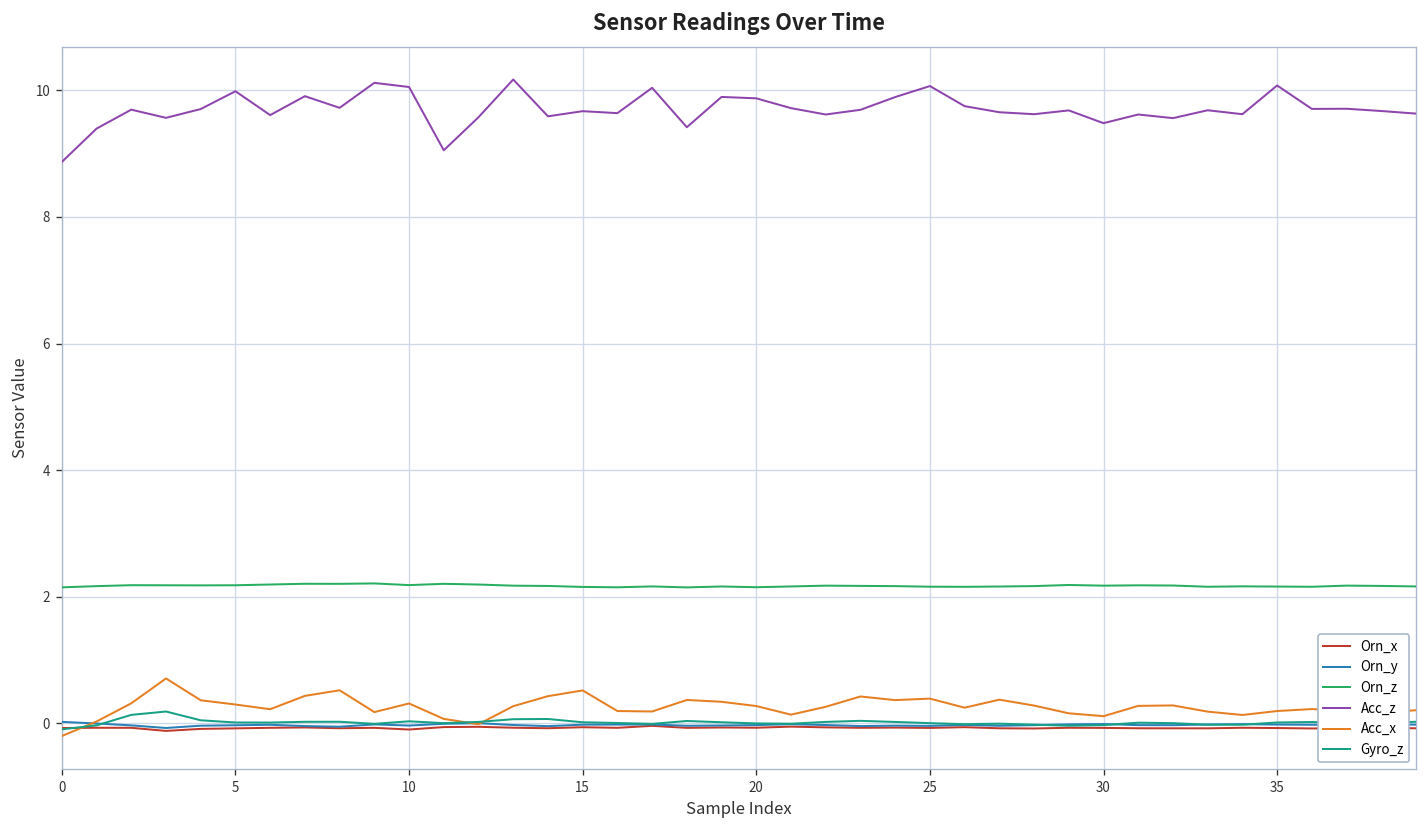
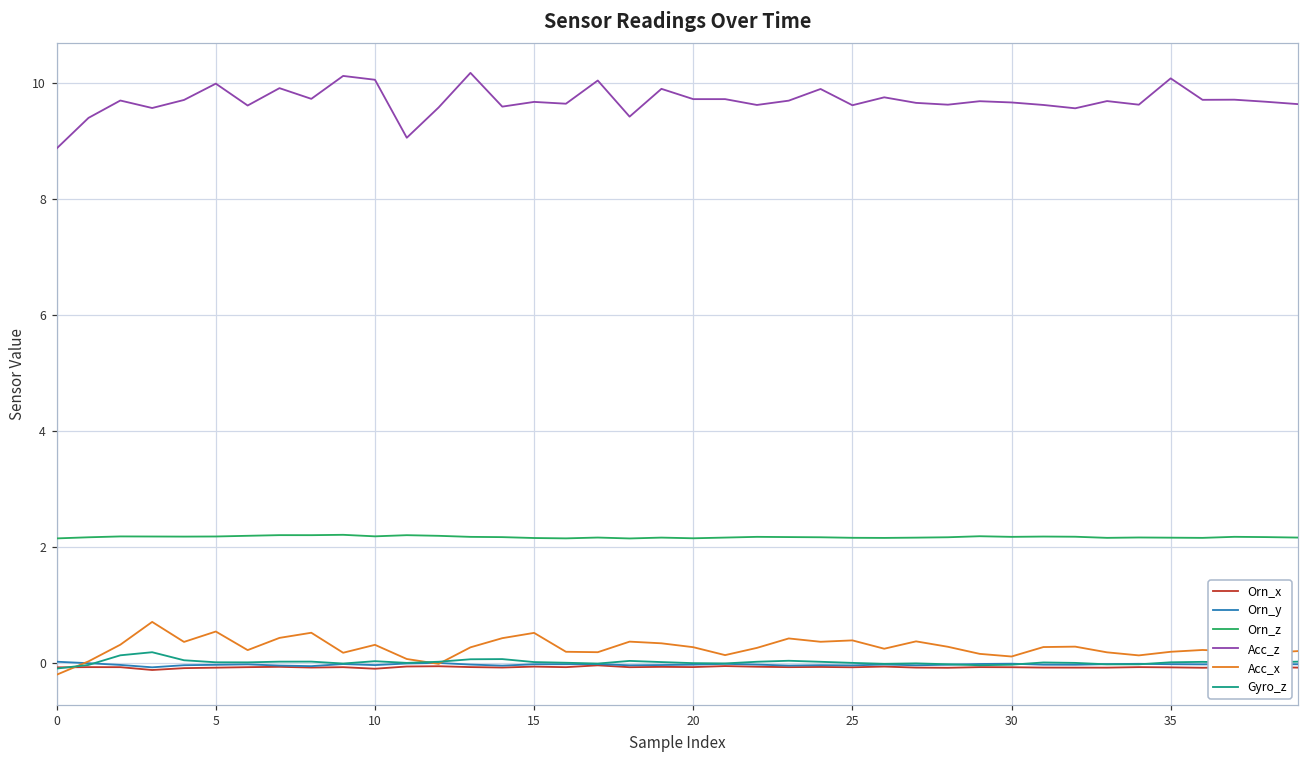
Acc_x, 5: 0.3 -> 0.5
Acc_z, 20: 9.9 -> 9.7
Acc_z, 25: 10.1 -> 9.6
Acc_z, 30: 9.5 -> 9.7
